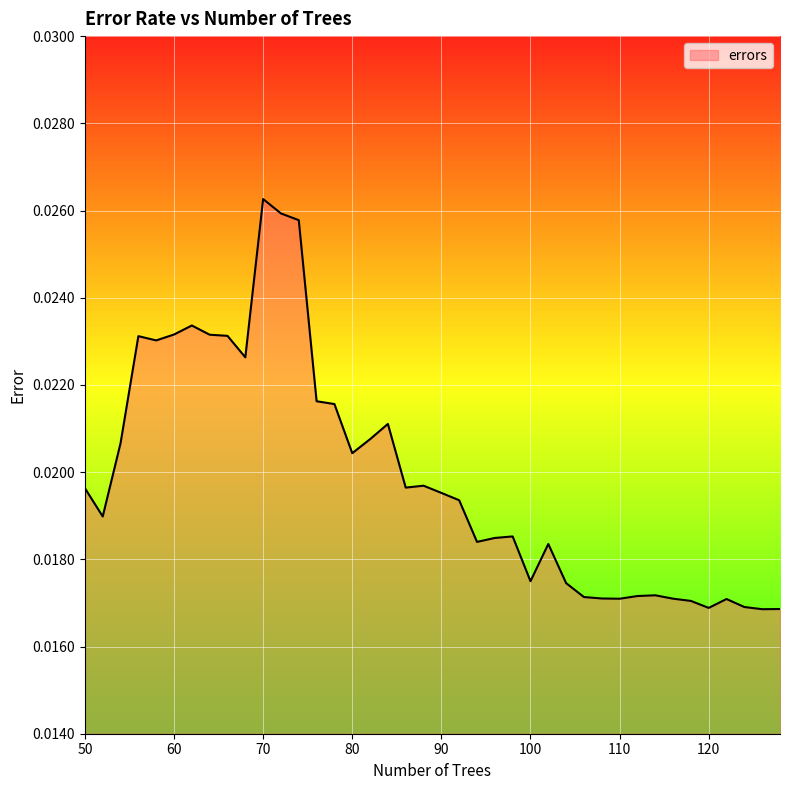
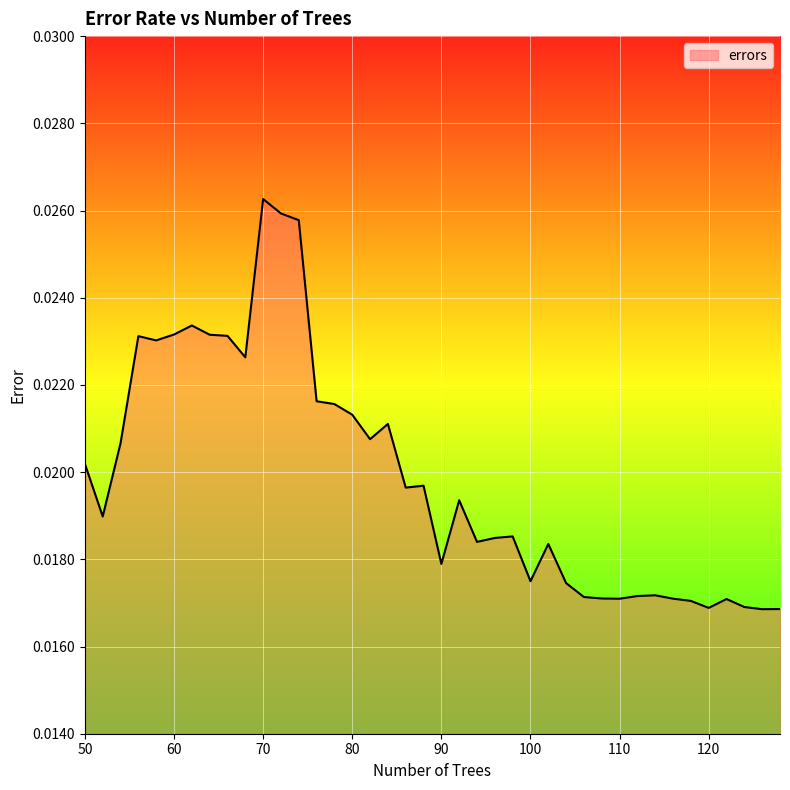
50: 0.0196 -> 0.0202
80: 0.0204 -> 0.0213
90: 0.0195 -> 0.0179
